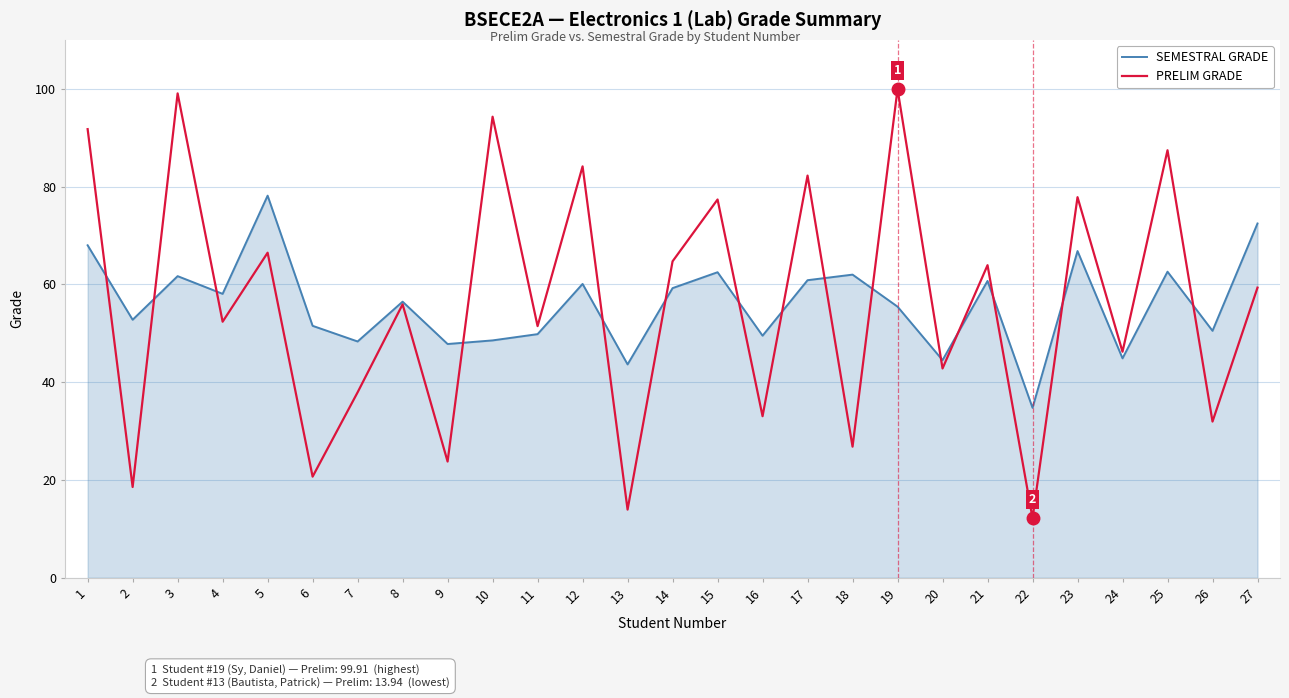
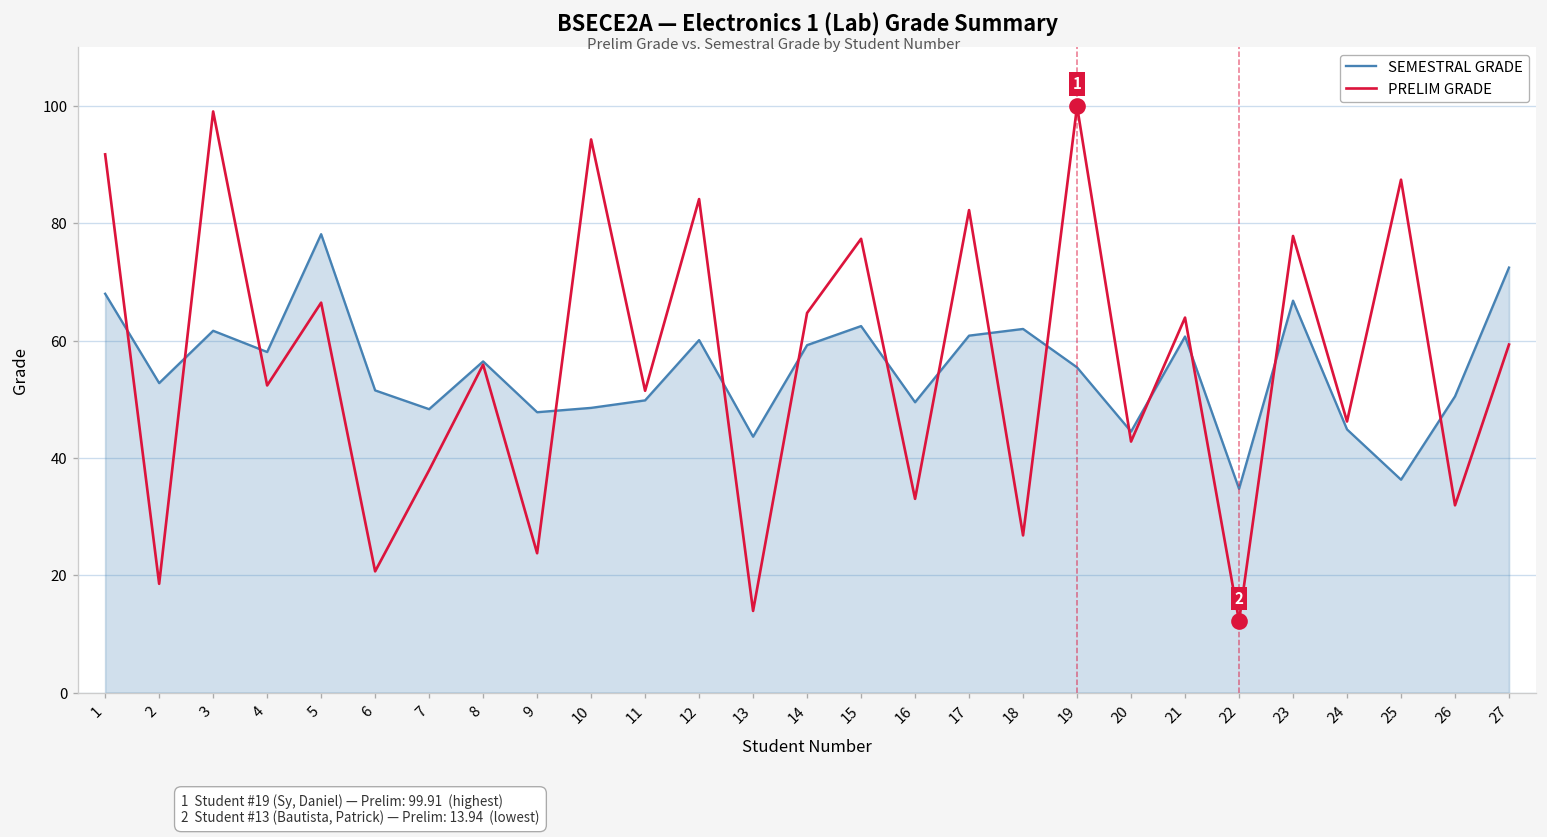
SEMESTRAL GRADE, 25: 63 -> 36
